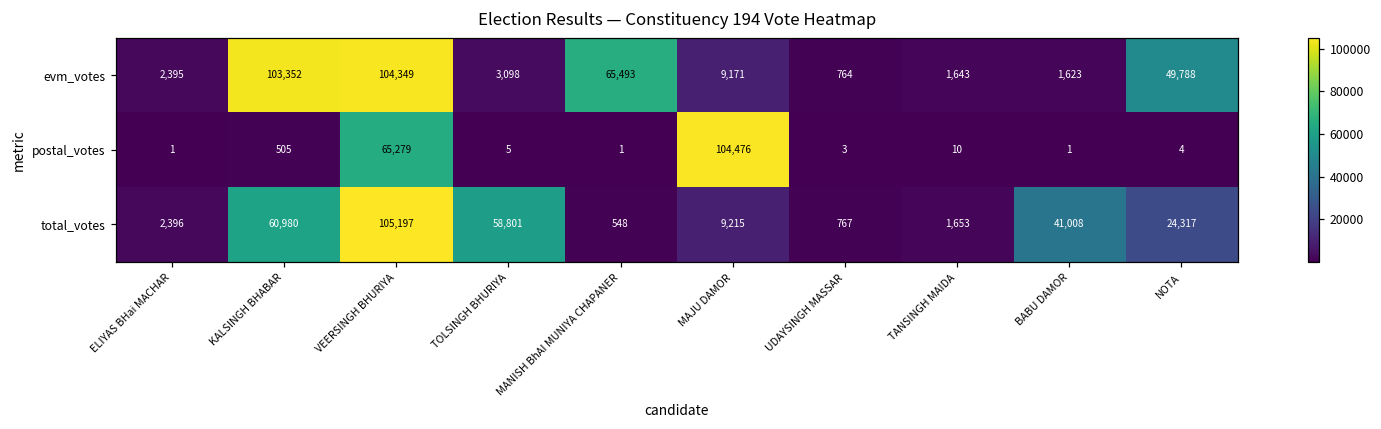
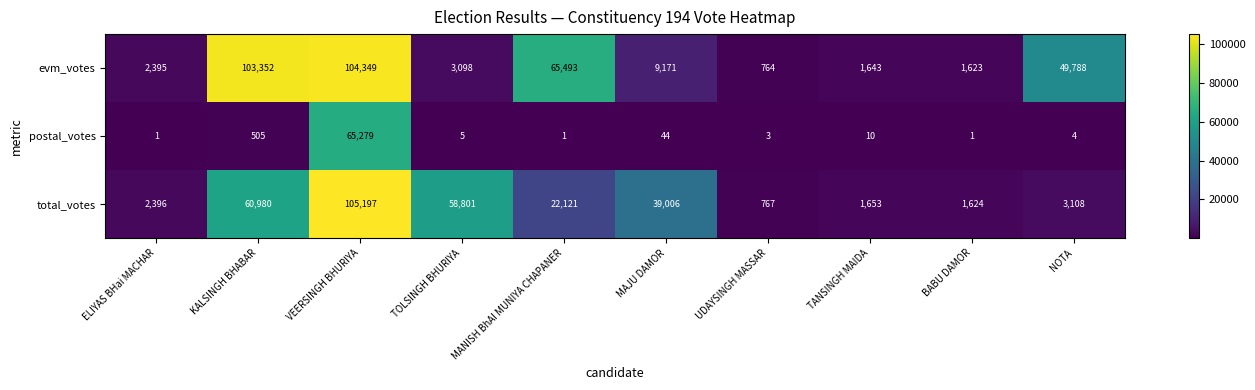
postal_votes, MAJU DAMOR: 104,476 -> 44
total_votes, MANISH BhAI MUNIYA CHAPANER: 548 -> 22,121
total_votes, MAJU DAMOR: 9,215 -> 39,006
total_votes, BABU DAMOR: 41,008 -> 1,624
total_votes, NOTA: 24,317 -> 3,108
